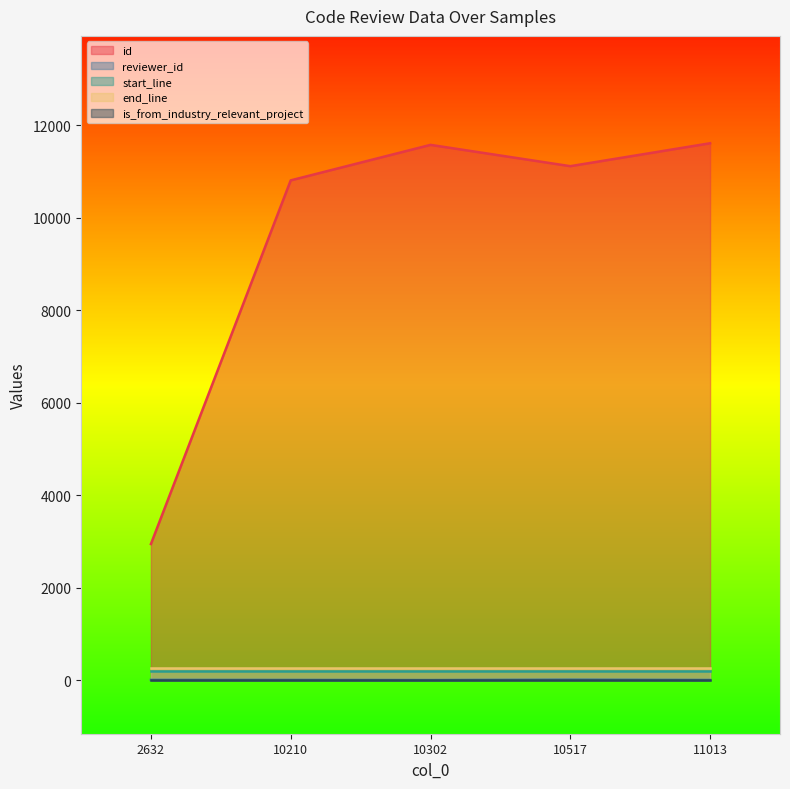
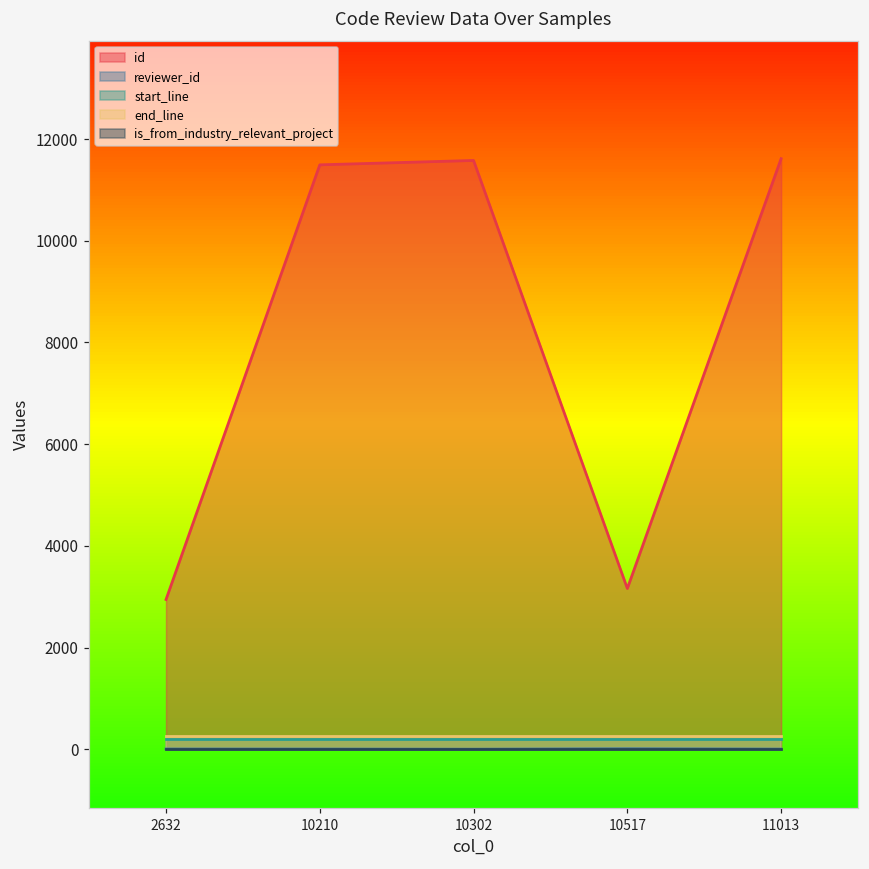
id, 10210: 10800 -> 11500
id, 10517: 11100 -> 3200
